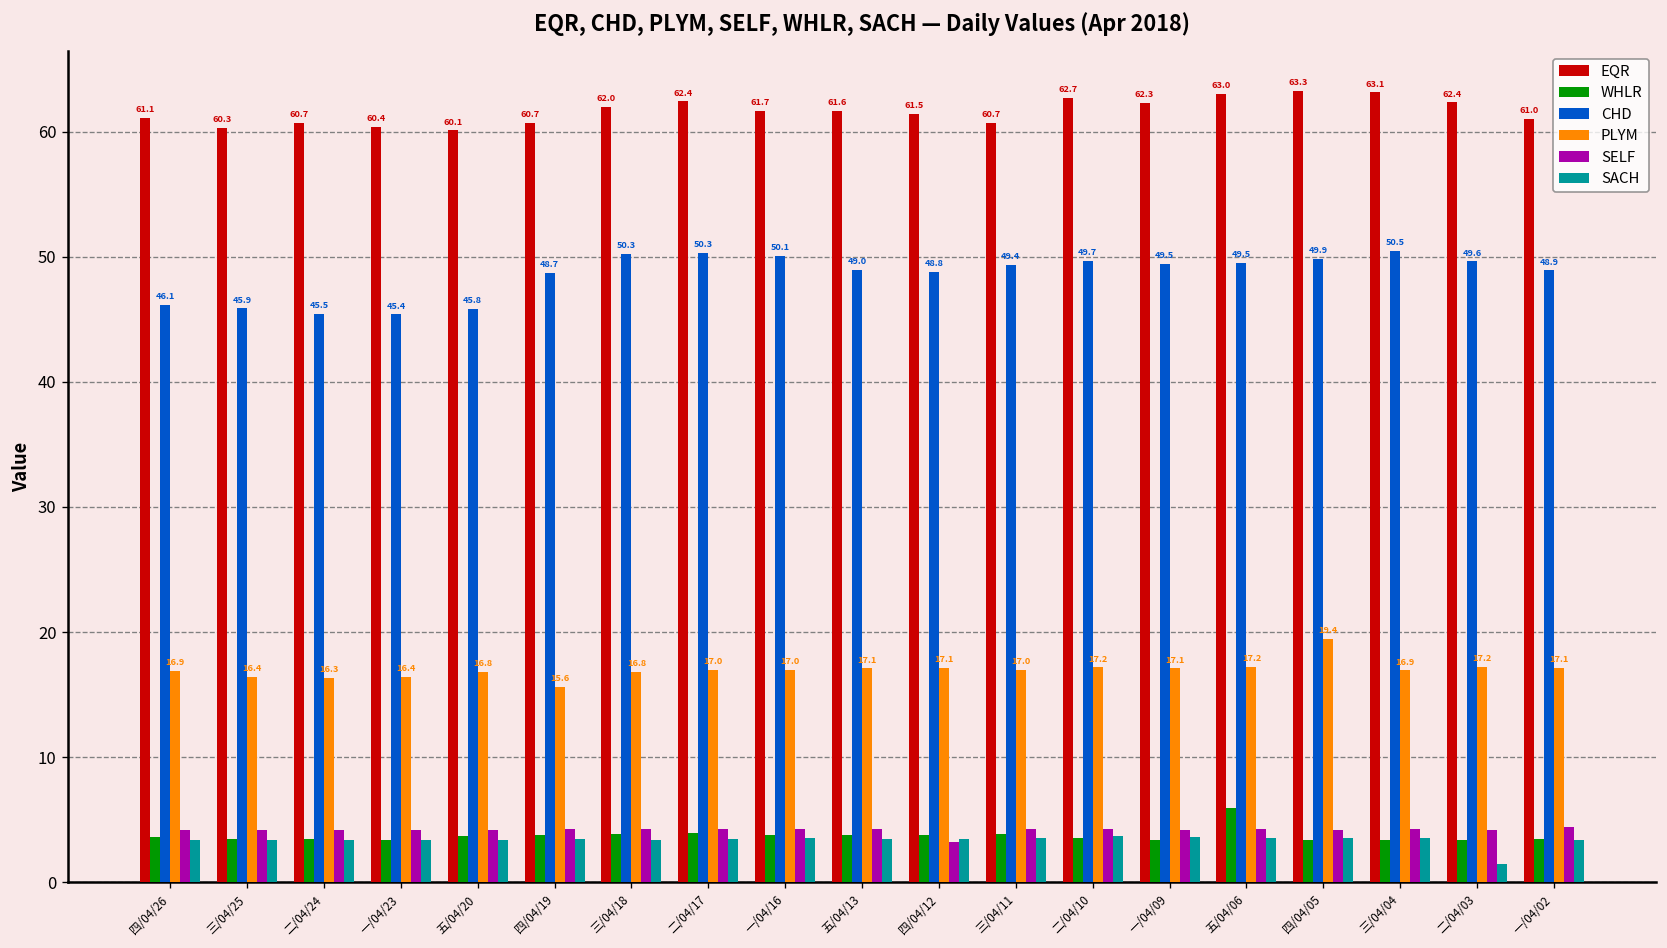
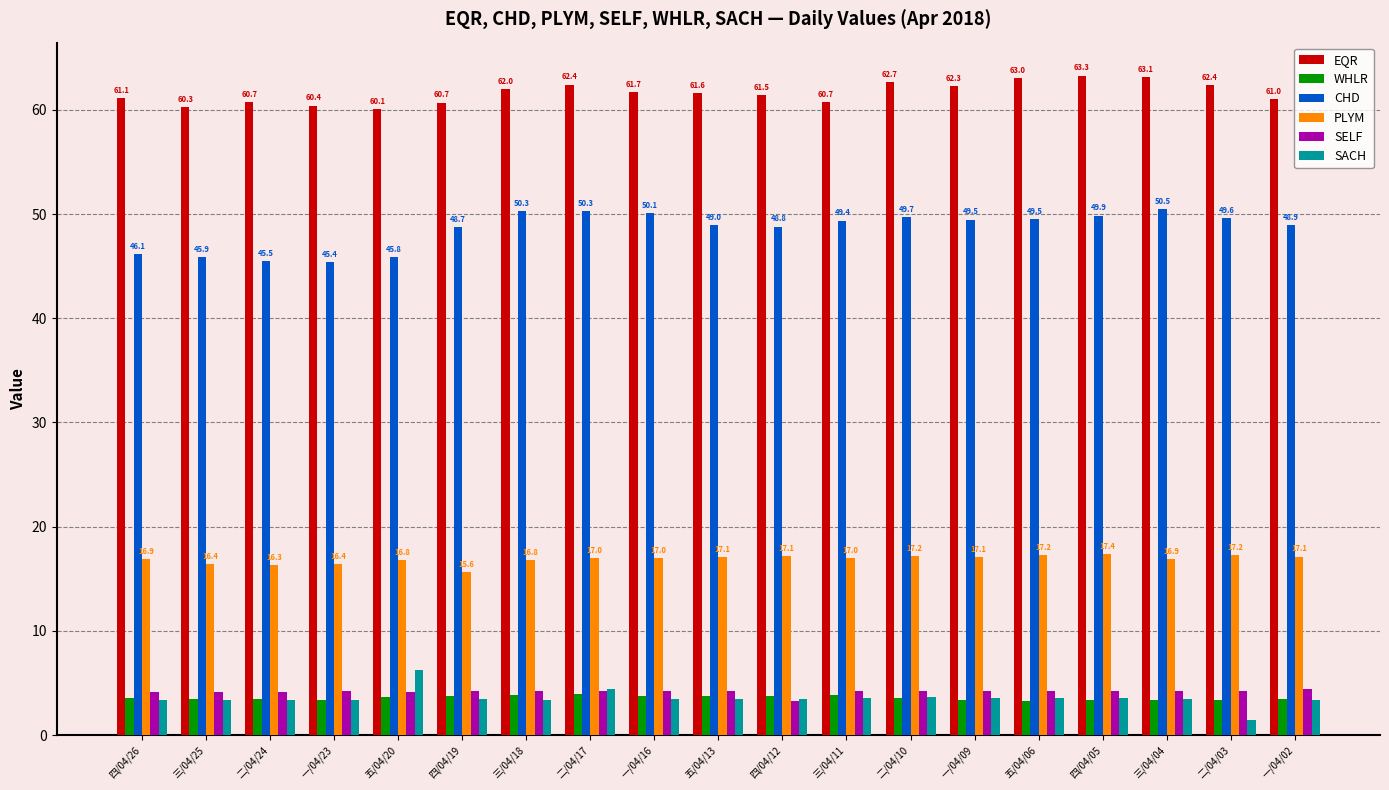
SACH, 五/04/20: 3.4 -> 6.3
SACH, 二/04/17: 3.4 -> 4.5
WHLR, 五/04/06: 5.9 -> 3.3
PLYM, 四/04/05: 19.4 -> 17.4
